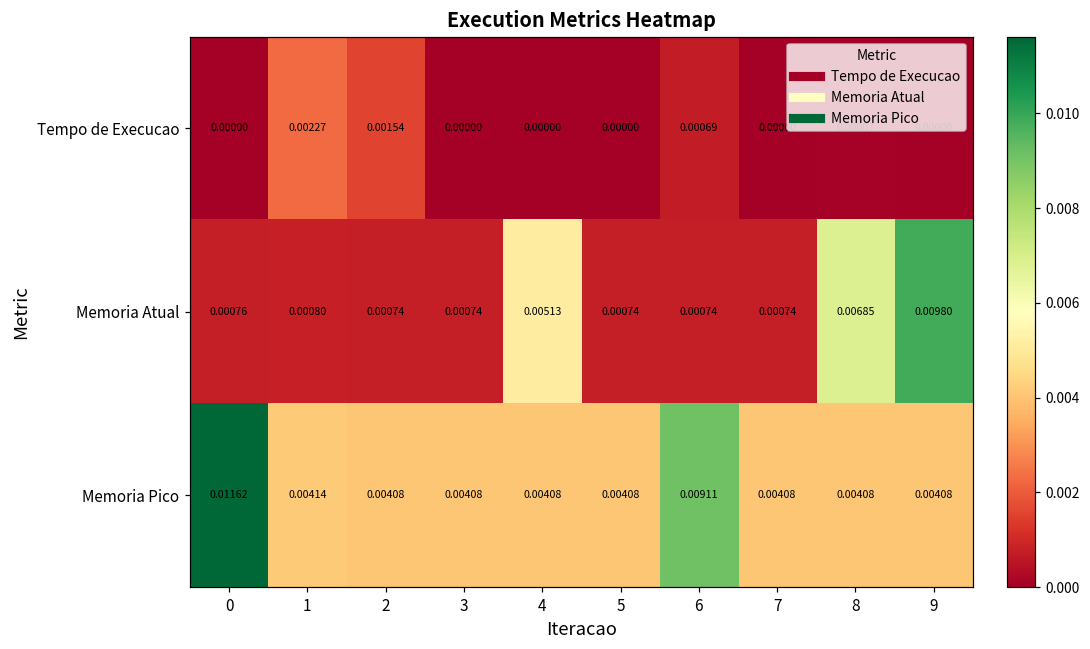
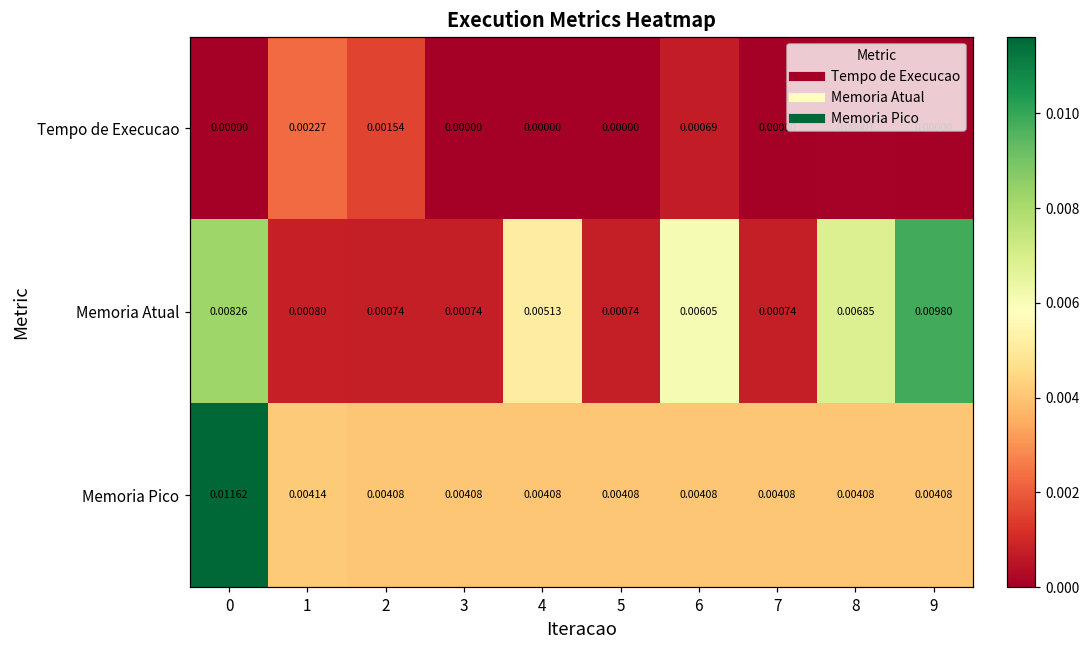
Memoria Atual, 0: 0.00076 -> 0.00826
Memoria Atual, 6: 0.00074 -> 0.00605
Memoria Pico, 6: 0.00911 -> 0.00408
